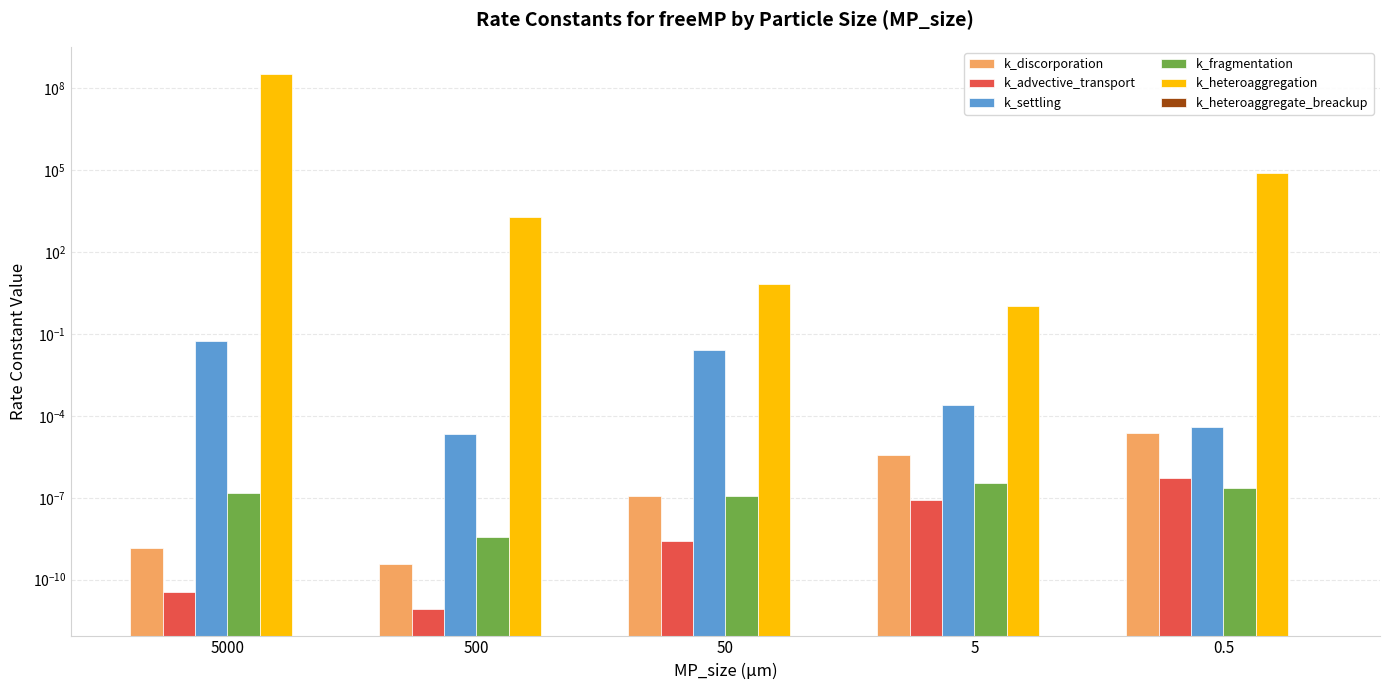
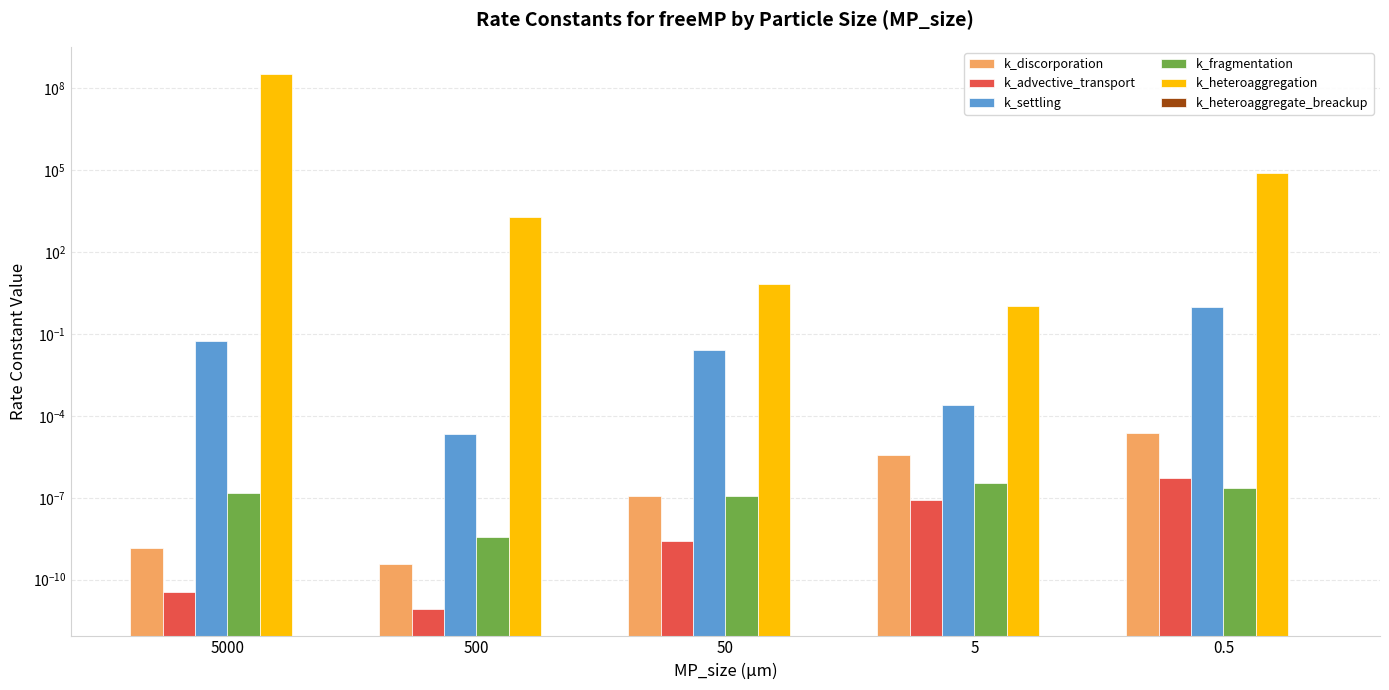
k_settling, 0.5: 0 -> 1
